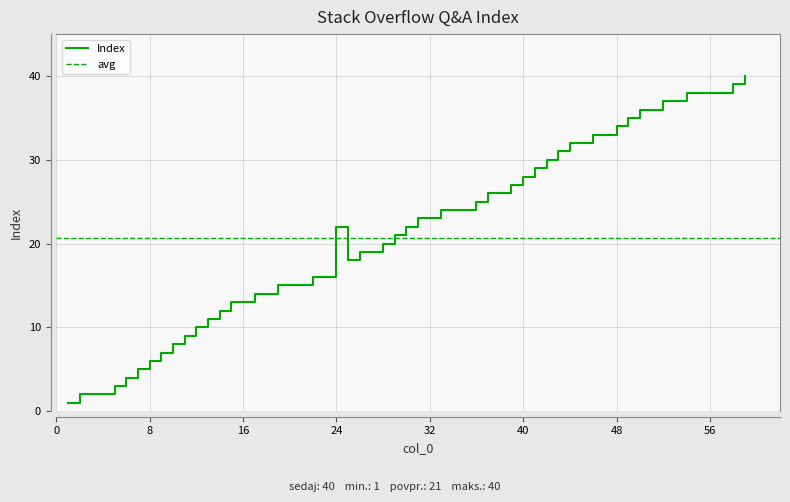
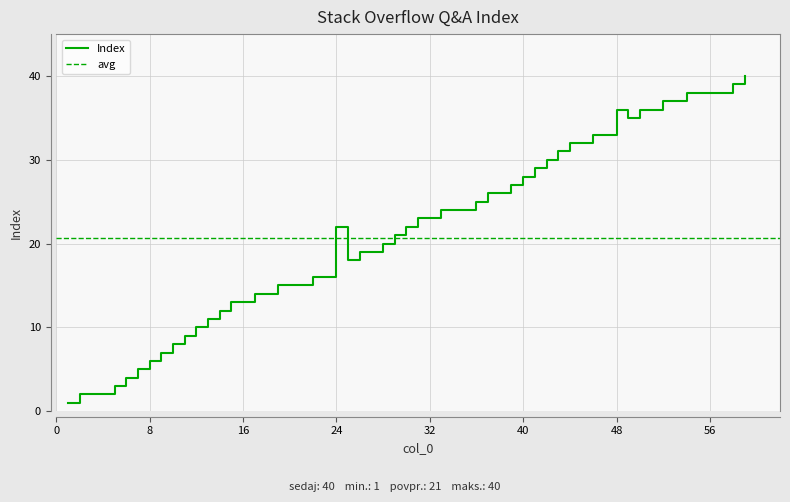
48: 34 -> 36
